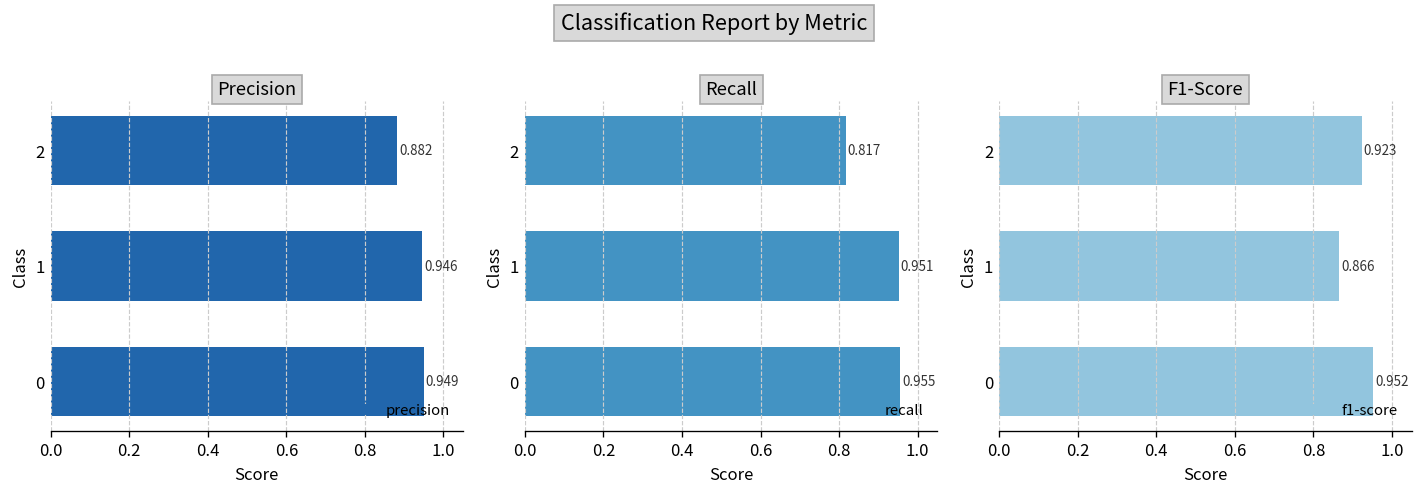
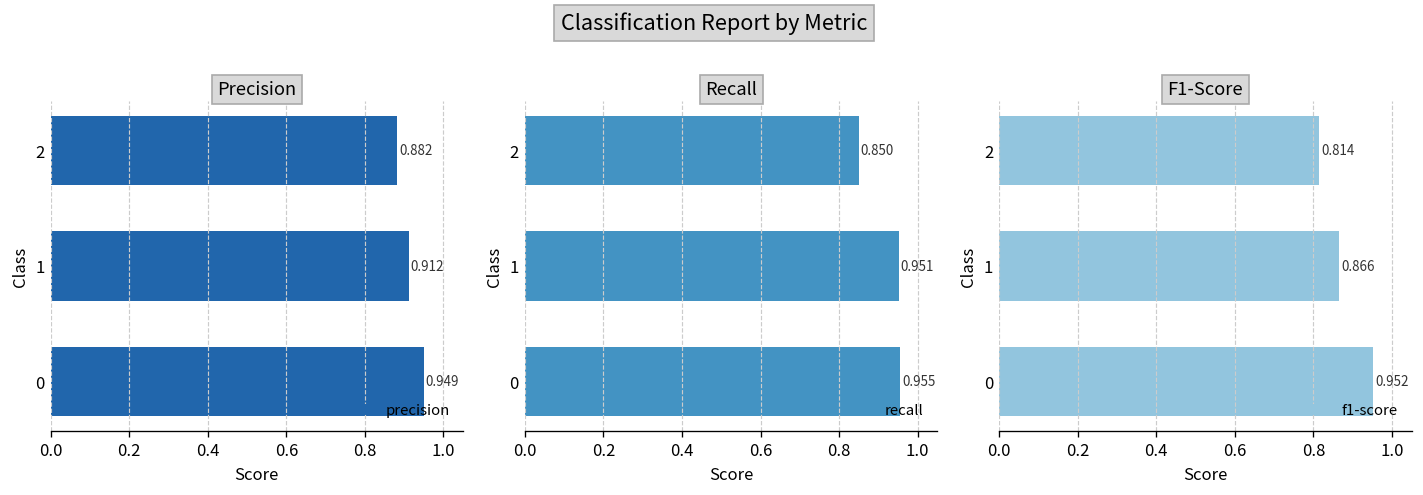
Precision, 1: 0.946 -> 0.912
Recall, 2: 0.817 -> 0.850
F1-Score, 2: 0.923 -> 0.814
